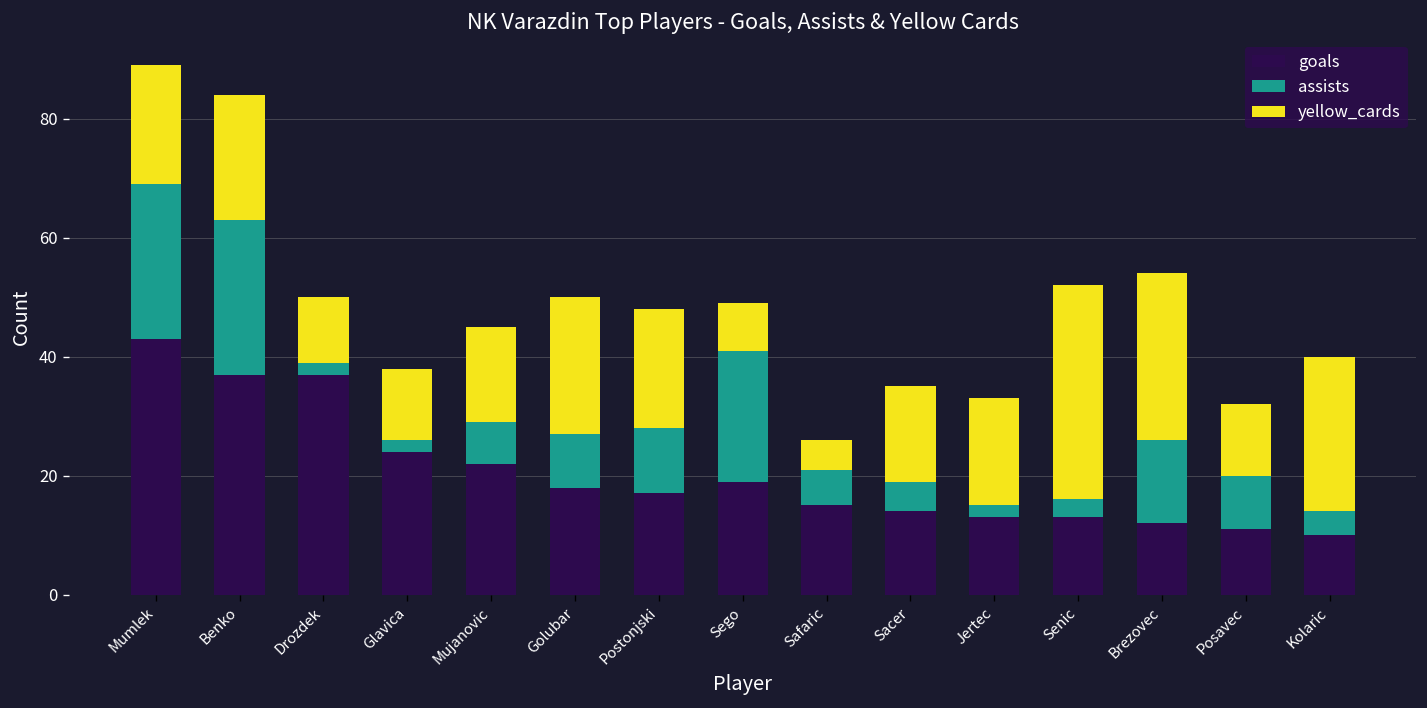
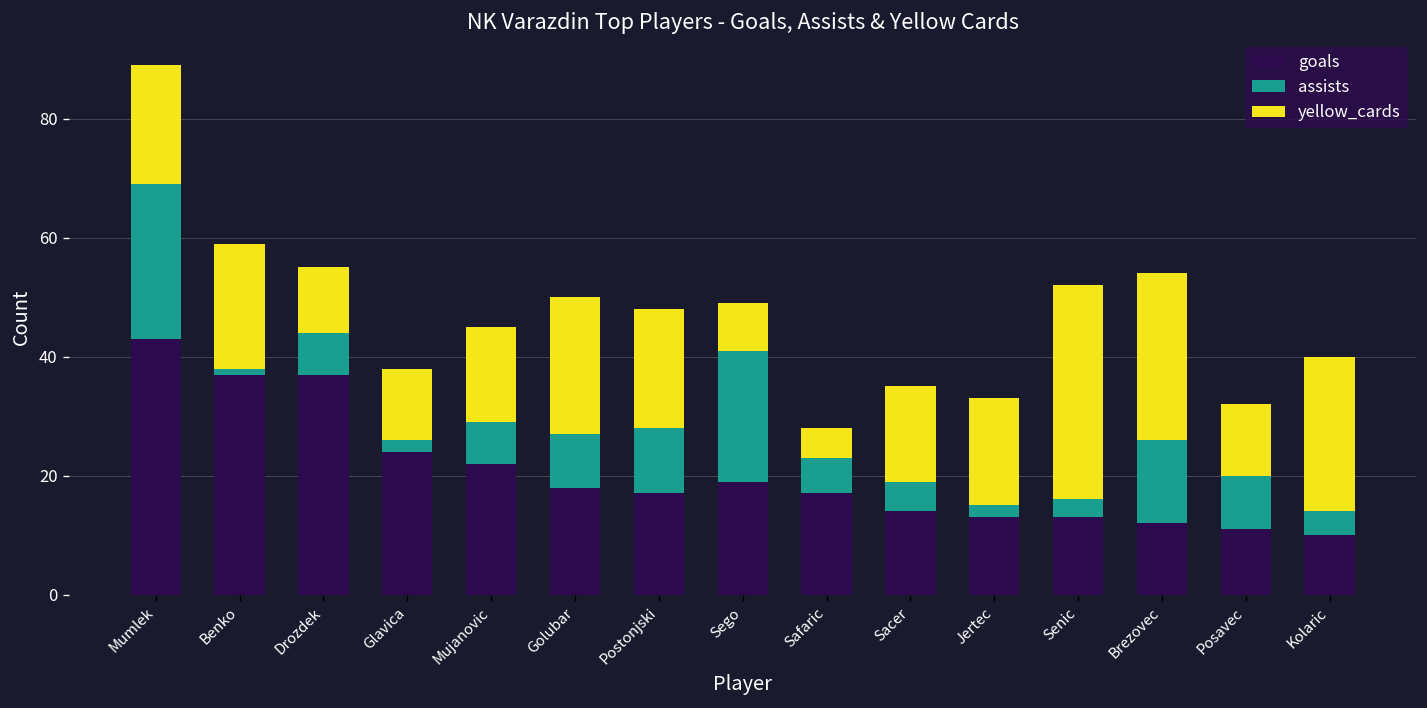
assists, Benko: 26 -> 1
assists, Drozdek: 2 -> 7
goals, Safaric: 15 -> 17
